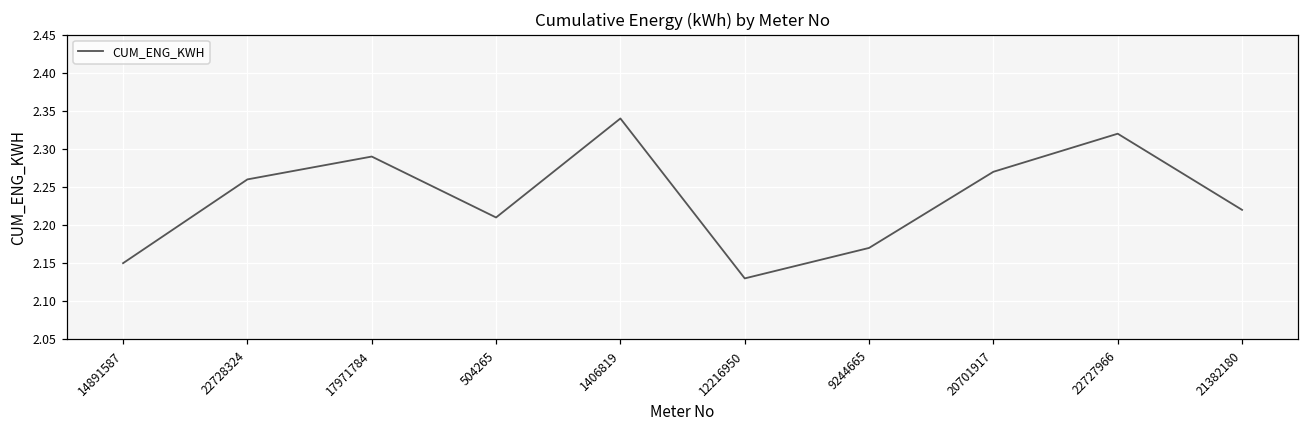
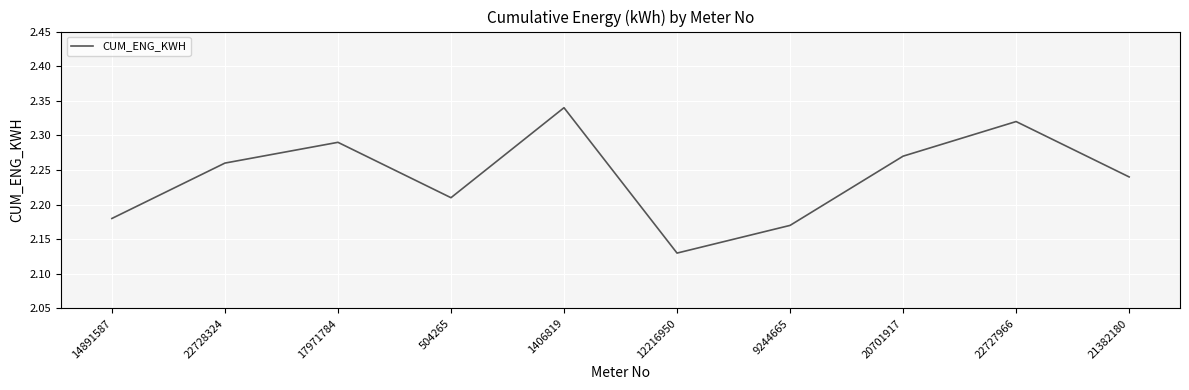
14891587: 2.15 -> 2.18
21382180: 2.22 -> 2.24
